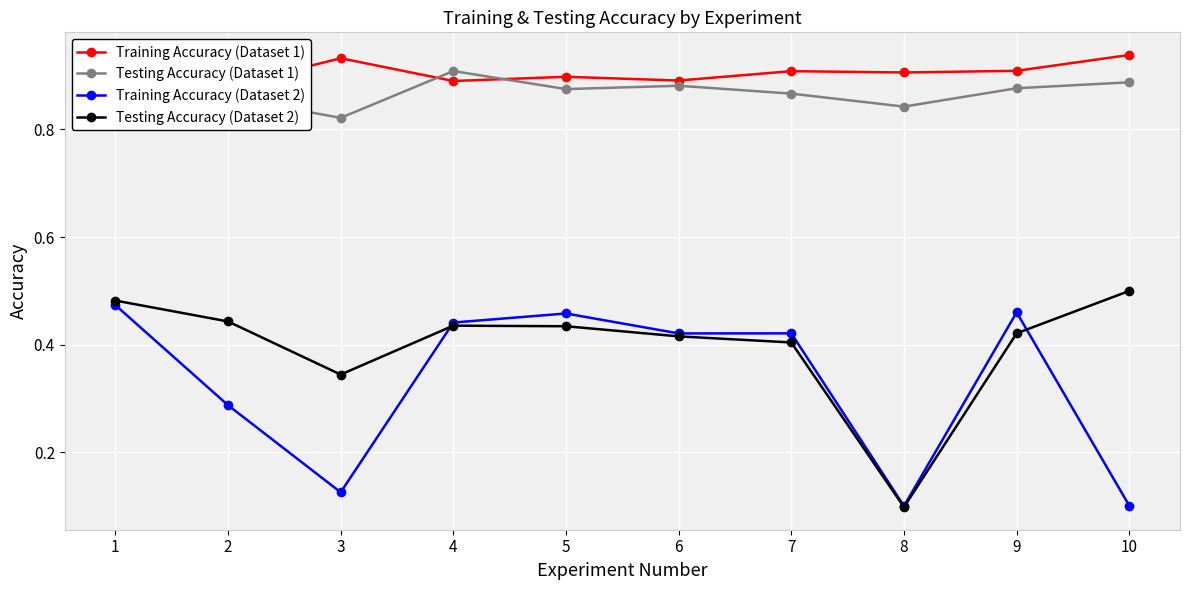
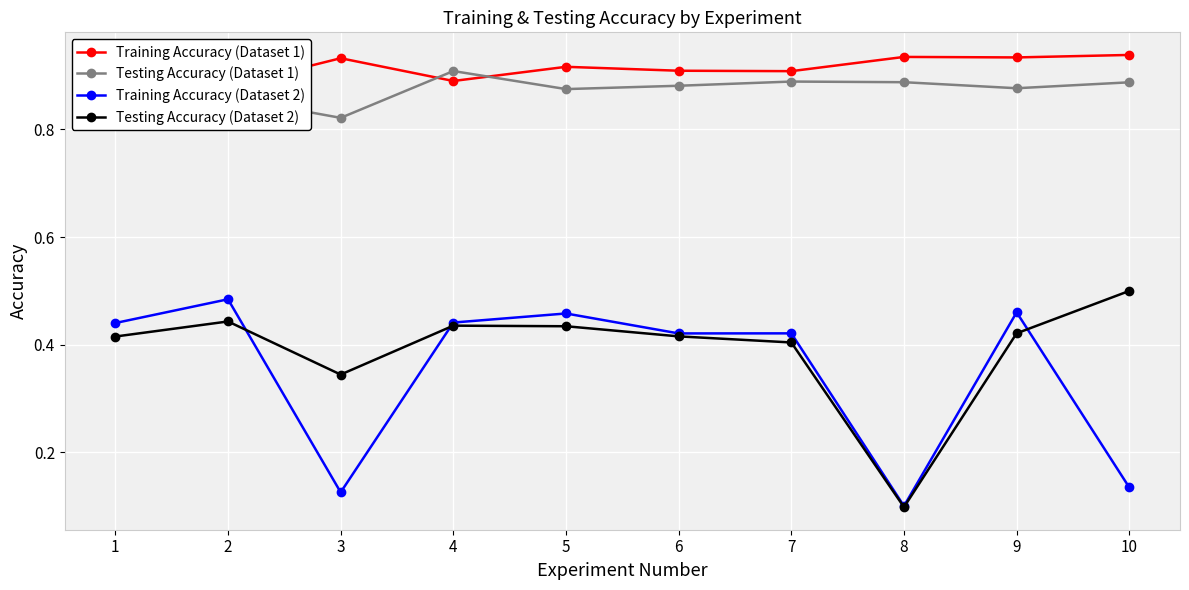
Training Accuracy (Dataset 2), 1: 0.47 -> 0.44
Testing Accuracy (Dataset 2), 1: 0.48 -> 0.42
Training Accuracy (Dataset 2), 2: 0.29 -> 0.48
Training Accuracy (Dataset 1), 5: 0.90 -> 0.92
Training Accuracy (Dataset 1), 6: 0.89 -> 0.91
Testing Accuracy (Dataset 1), 7: 0.87 -> 0.89
Training Accuracy (Dataset 1), 8: 0.91 -> 0.93
Testing Accuracy (Dataset 1), 8: 0.84 -> 0.89
Training Accuracy (Dataset 1), 9: 0.91 -> 0.93
Training Accuracy (Dataset 2), 10: 0.10 -> 0.14
